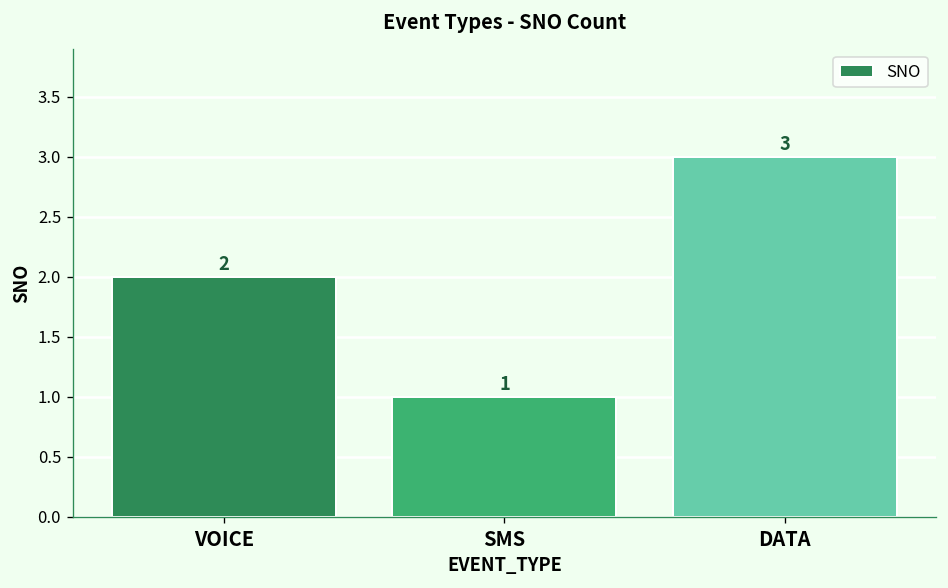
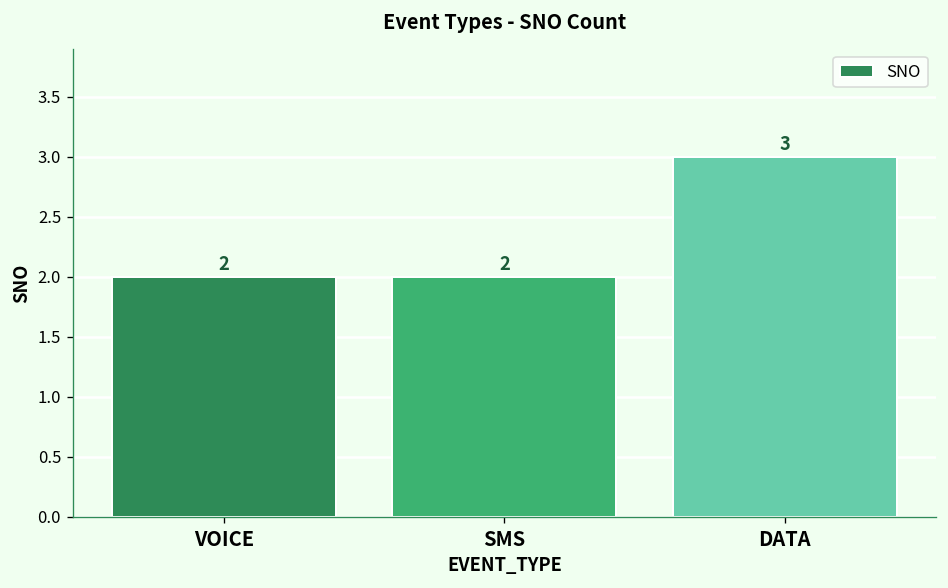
SMS: 1 -> 2
